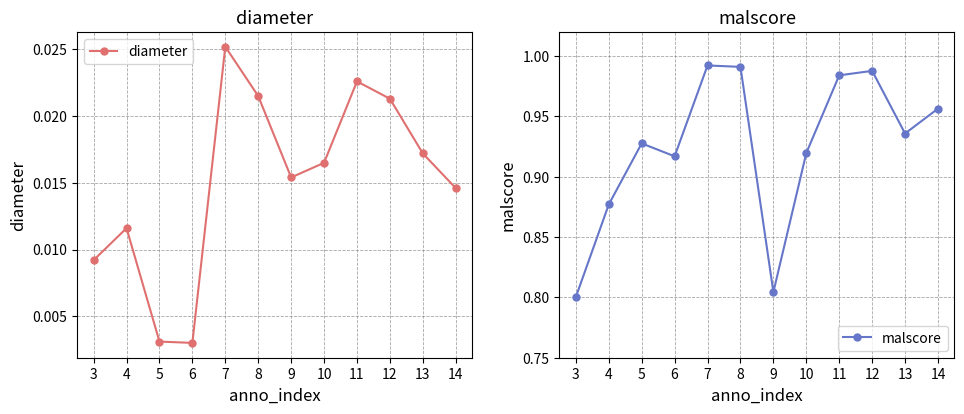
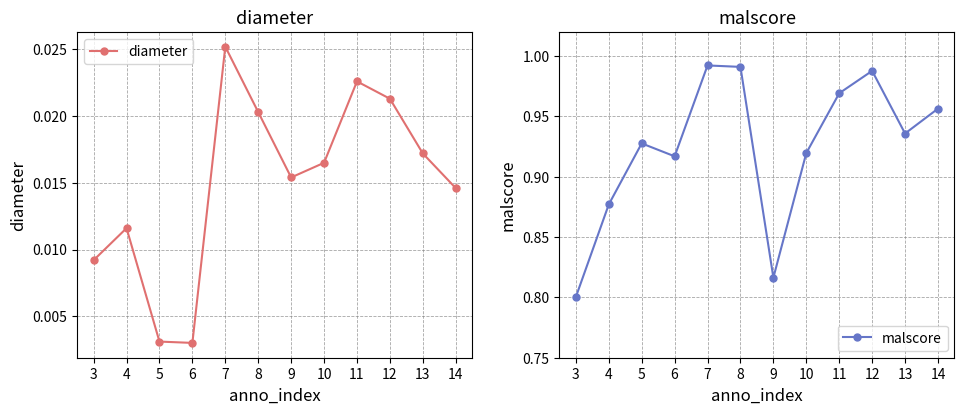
diameter, 8: 0.0215 -> 0.0203
malscore, 9: 0.804 -> 0.816
malscore, 11: 0.984 -> 0.969
